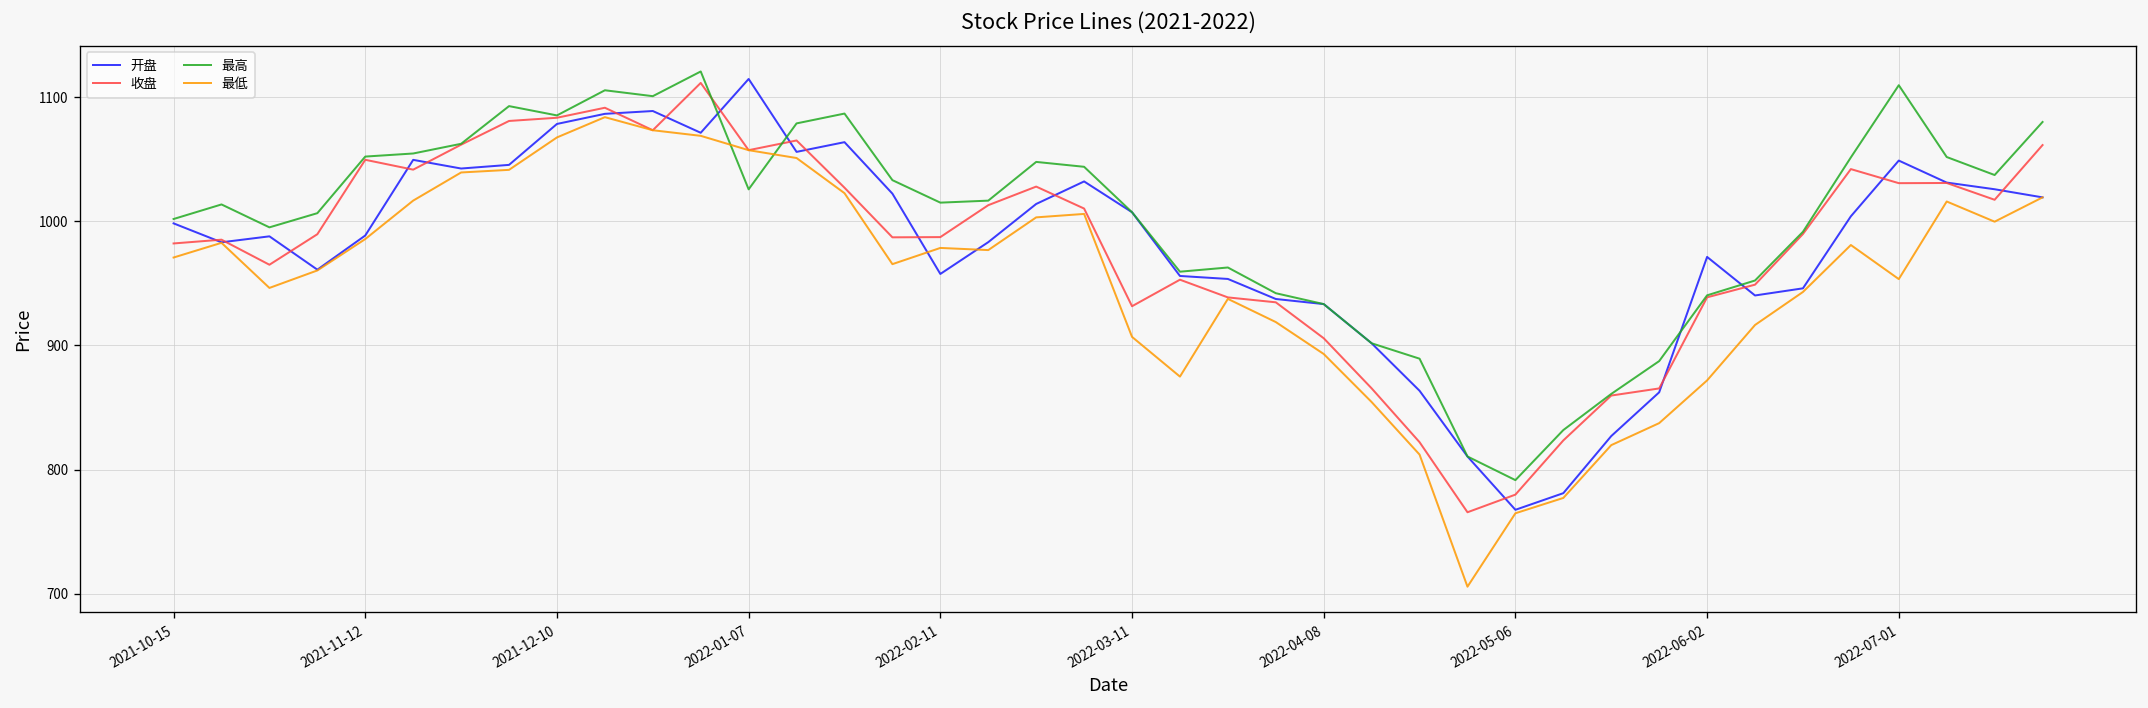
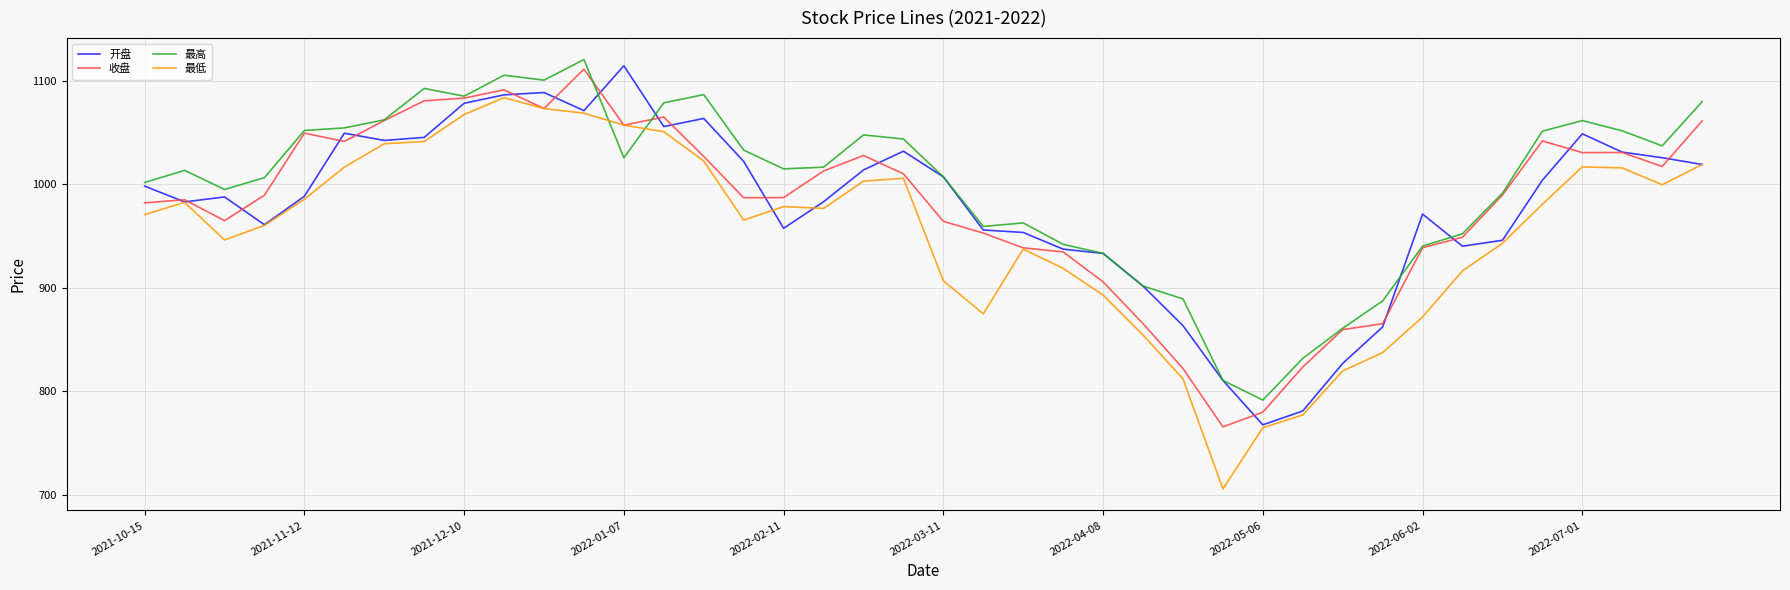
收盘, 2022-03-11: 932 -> 964
最高, 2022-07-01: 1110 -> 1062
最低, 2022-07-01: 953 -> 1017
